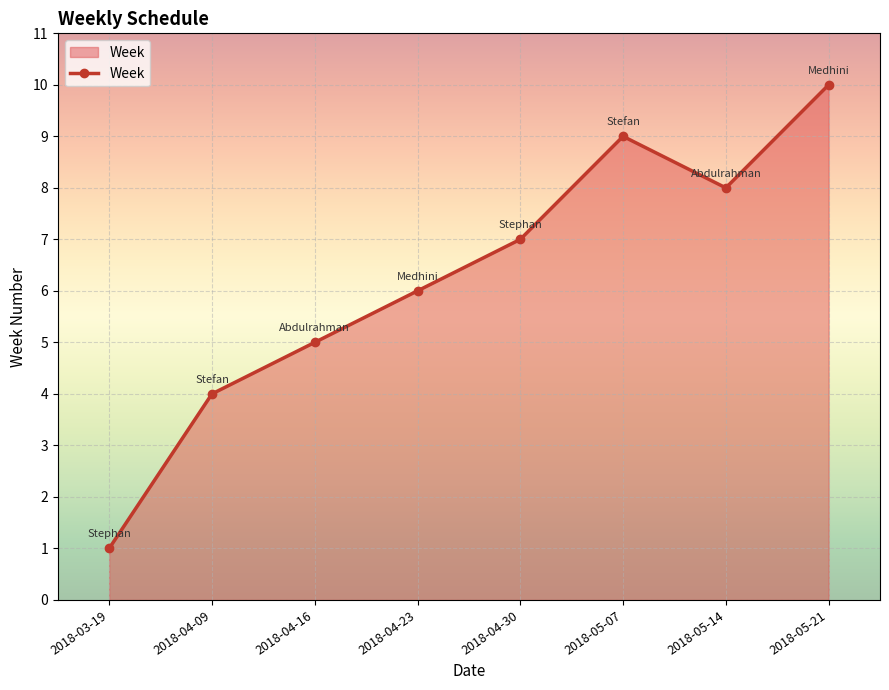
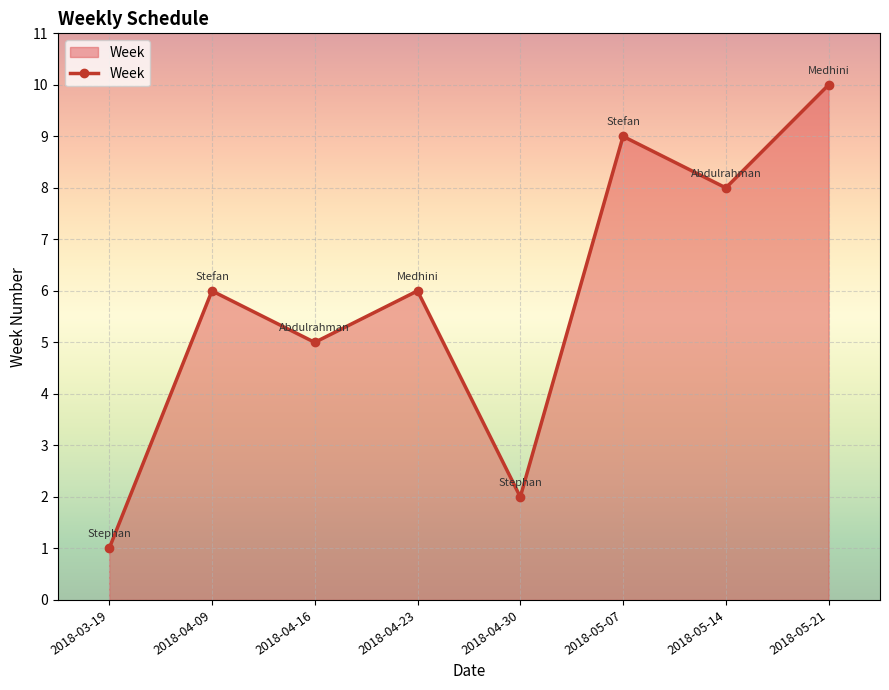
2018-04-09: 4 -> 6
2018-04-30: 7 -> 2
